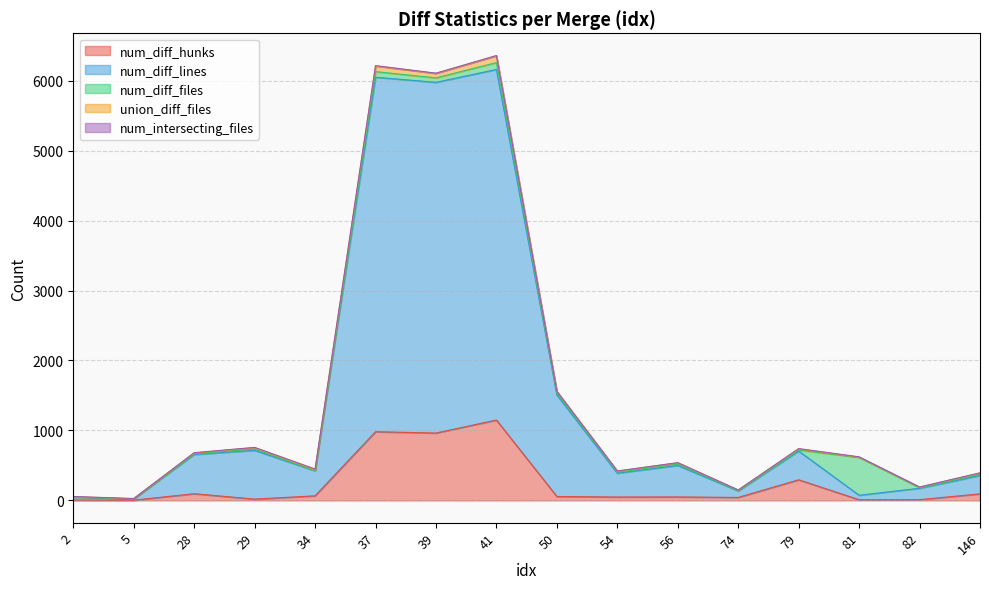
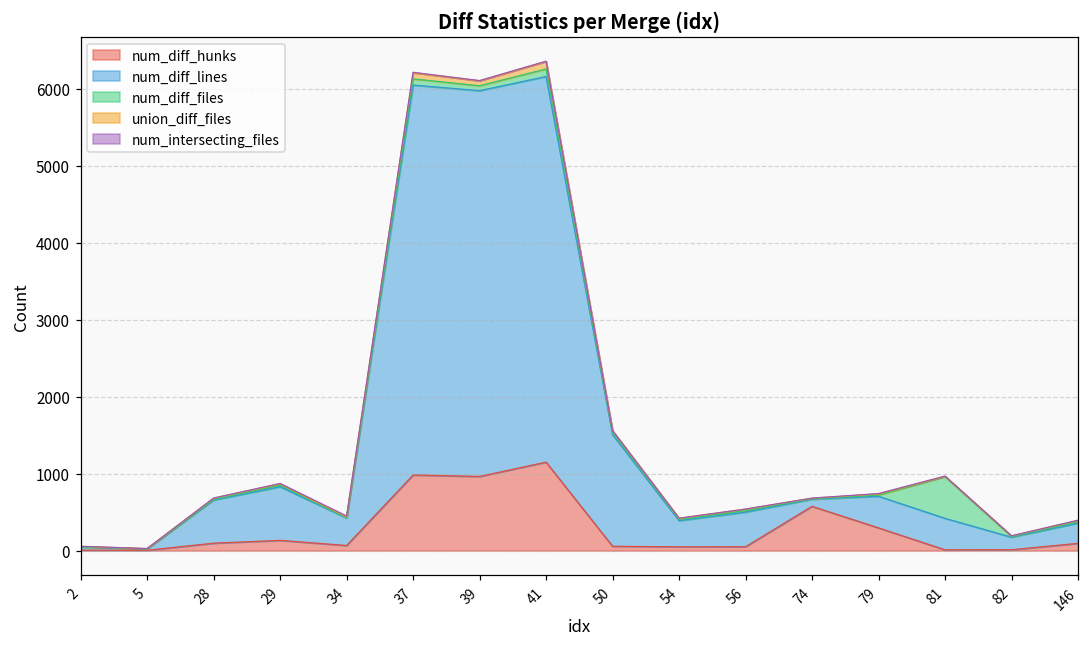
num_diff_hunks, 29: 0 -> 100
num_diff_hunks, 74: 0 -> 600
num_diff_lines, 81: 100 -> 400
